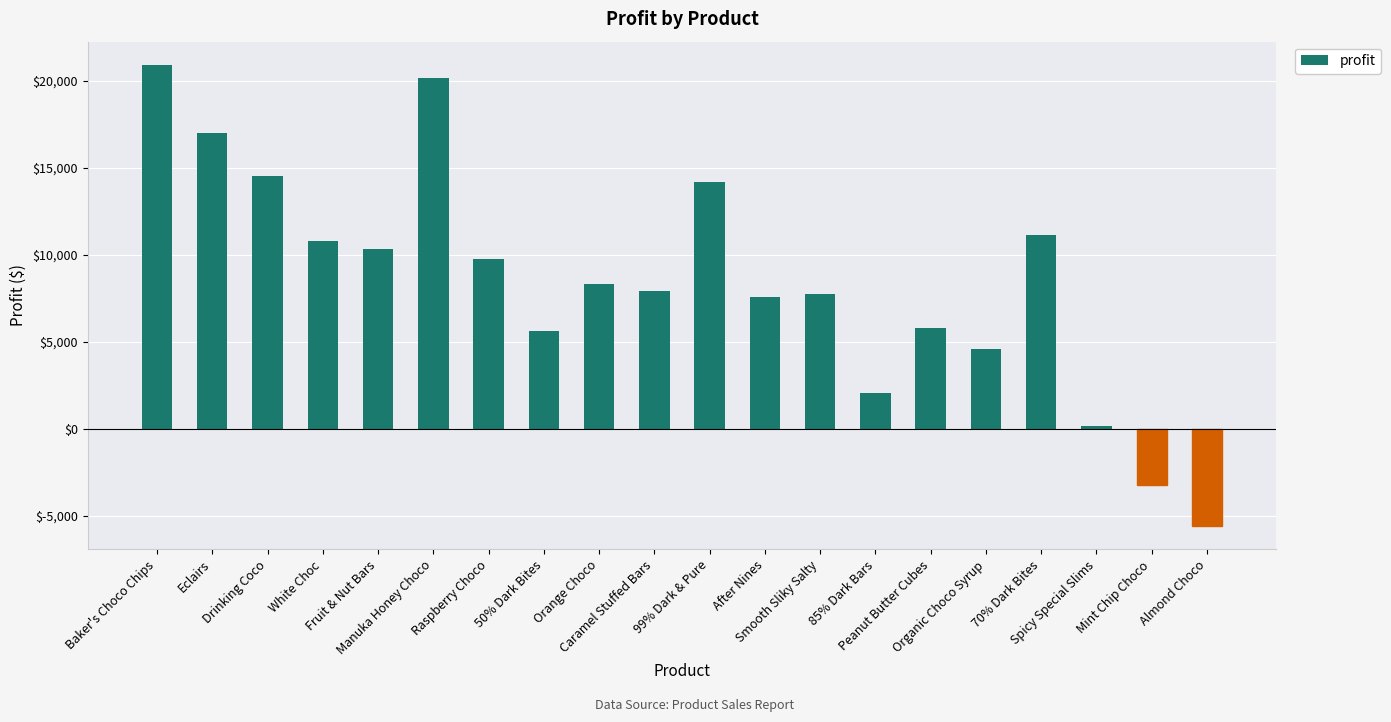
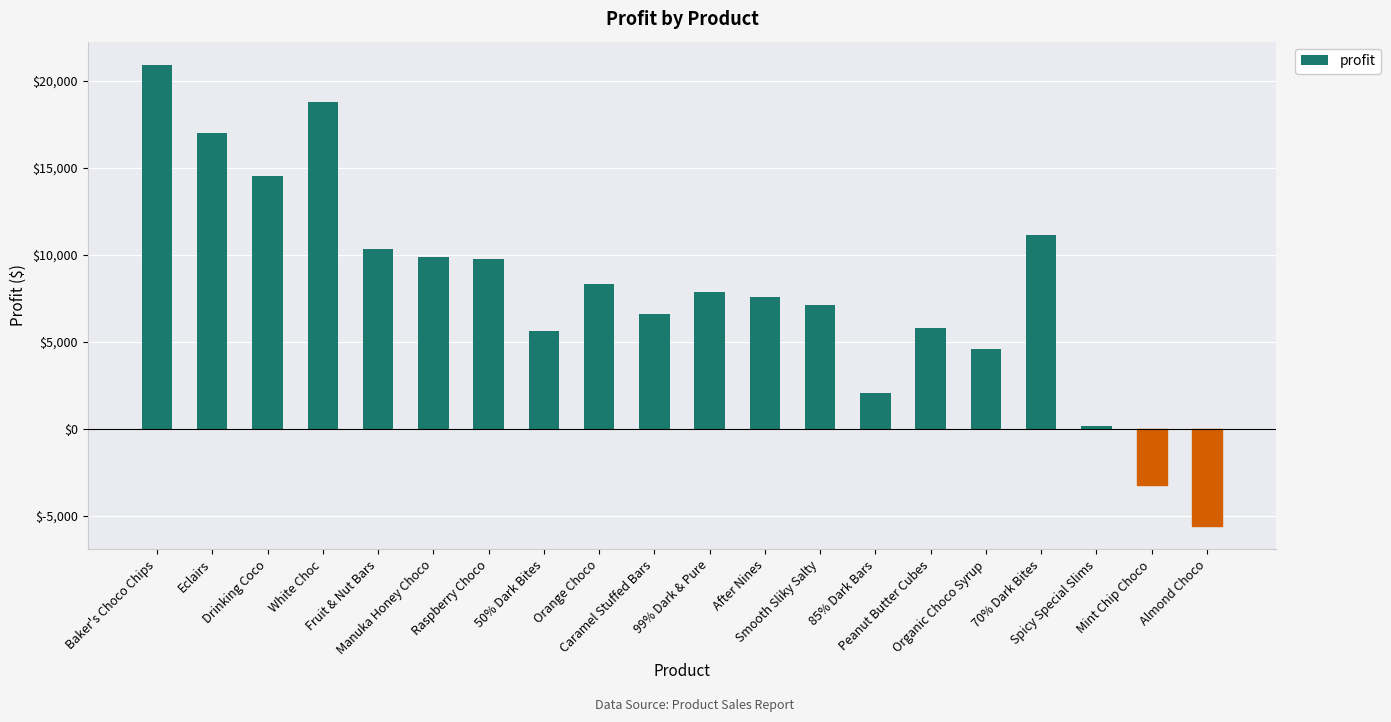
White Choc: $10,800 -> $18,800
Manuka Honey Choco: $20,200 -> $9,900
Caramel Stuffed Bars: $7,900 -> $6,600
99% Dark & Pure: $14,200 -> $7,800
Smooth Sliky Salty: $7,700 -> $7,100
